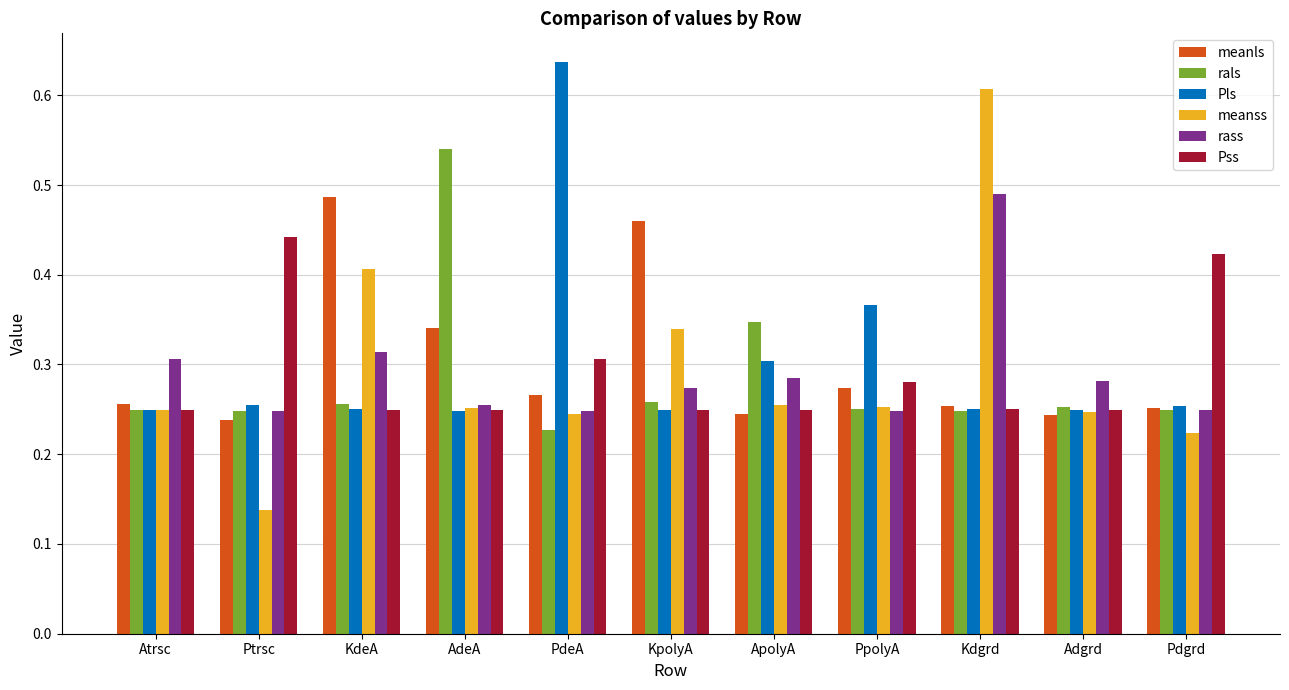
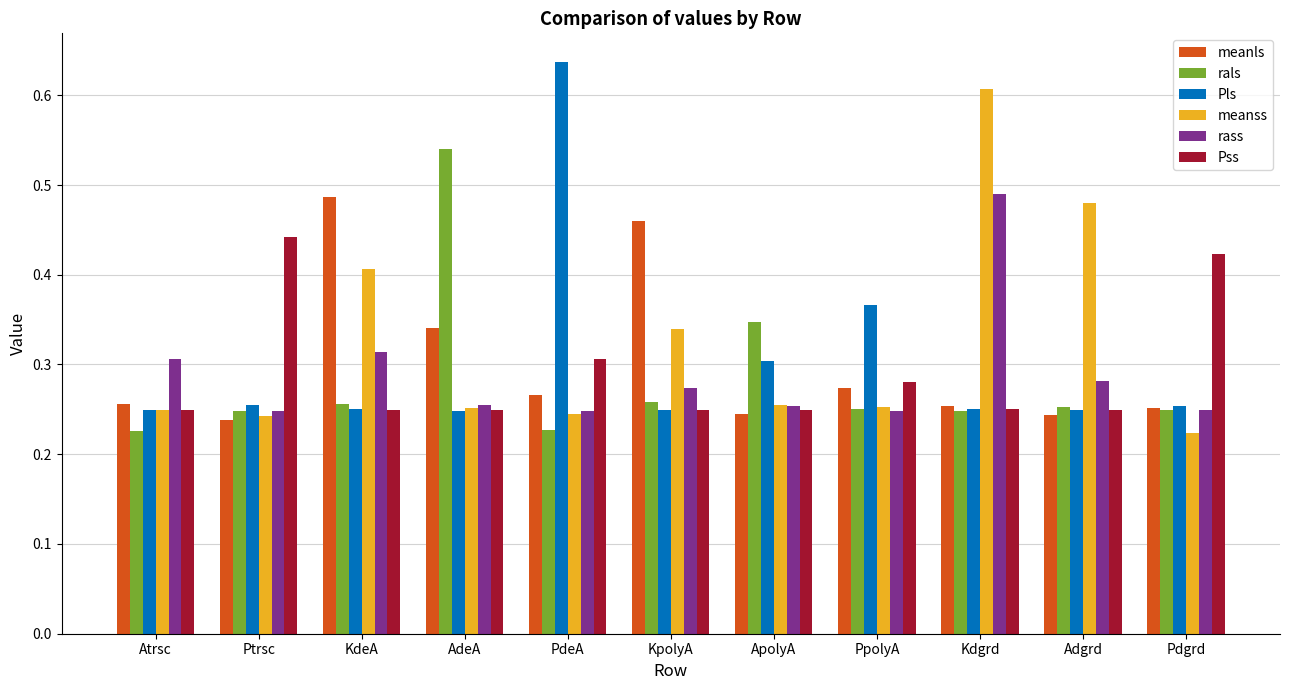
rals, Atrsc: 0.25 -> 0.23
meanss, Ptrsc: 0.14 -> 0.24
rass, ApolyA: 0.29 -> 0.25
meanss, Adgrd: 0.25 -> 0.48
